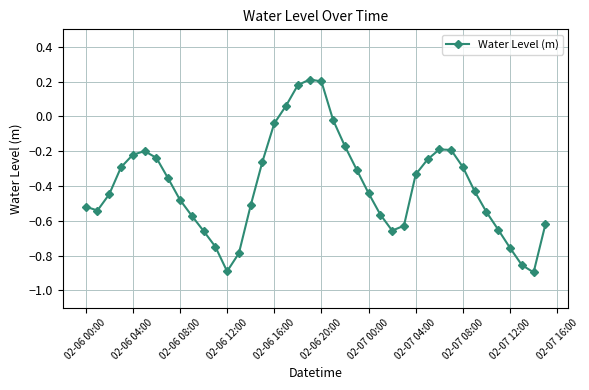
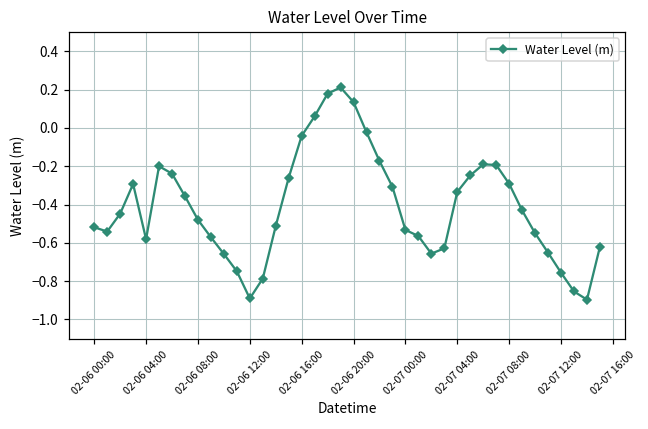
02-06 04:00: -0.22 -> -0.58
02-06 20:00: 0.20 -> 0.14
02-07 00:00: -0.44 -> -0.53
